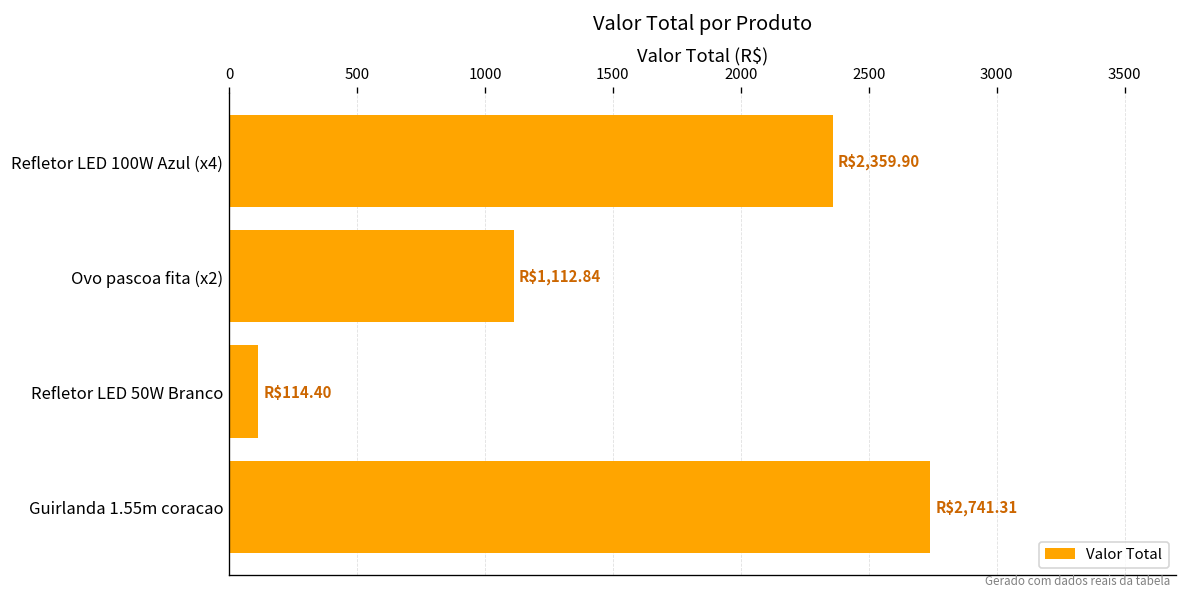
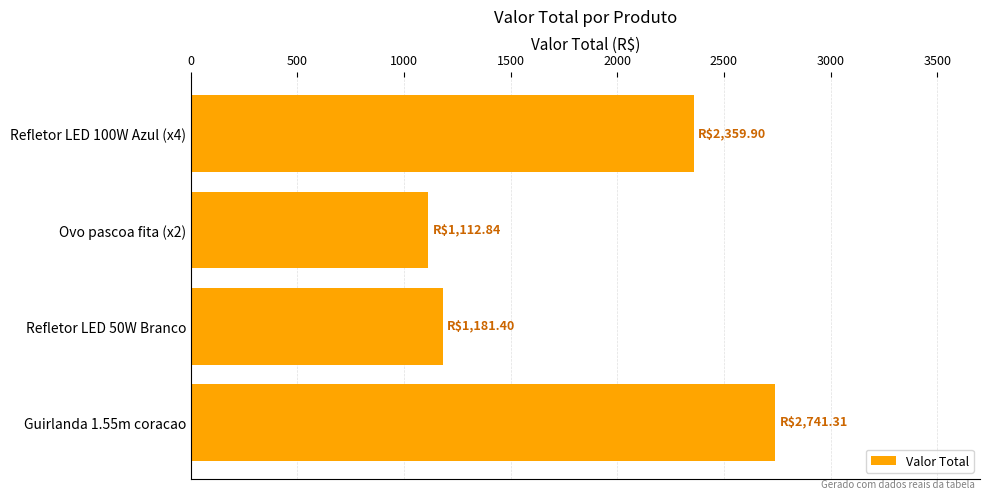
Refletor LED 50W Branco: $114.40 -> $1,181.40
